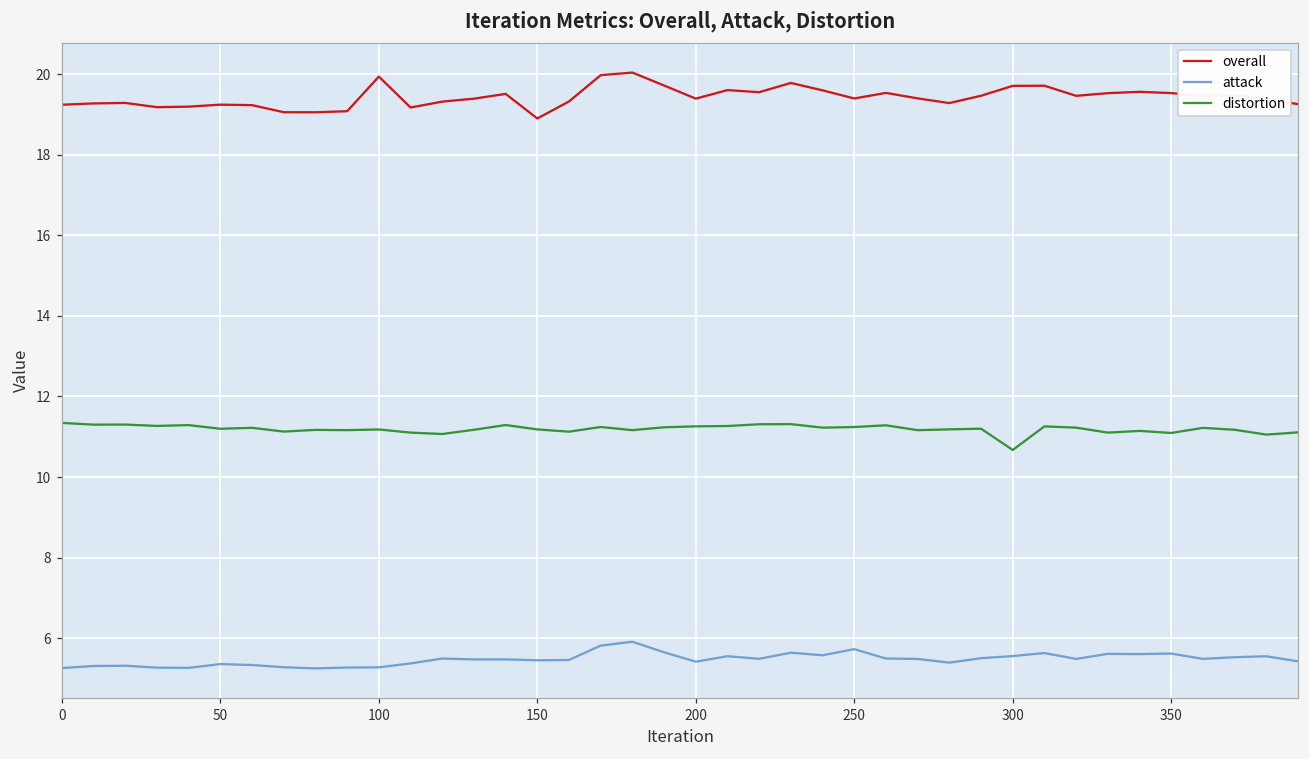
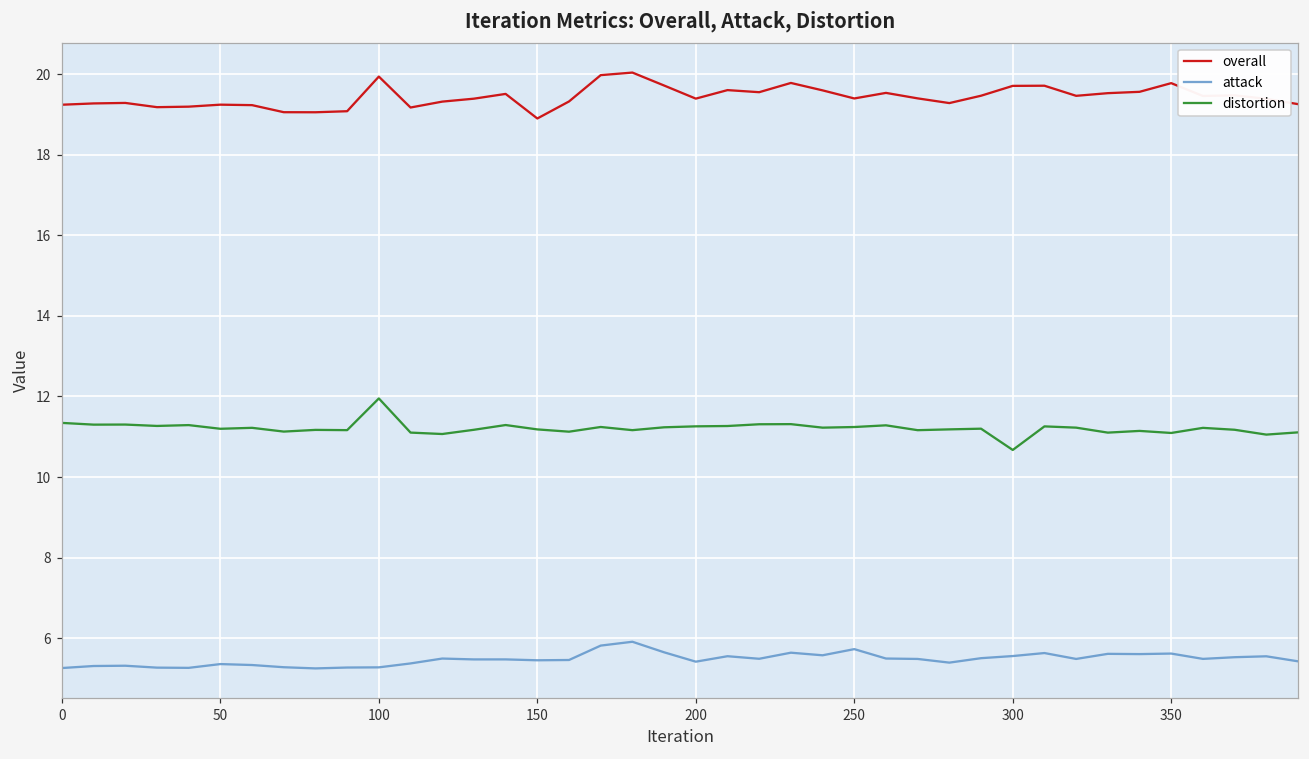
distortion, 100: 11.2 -> 12.0
overall, 350: 19.5 -> 19.8
